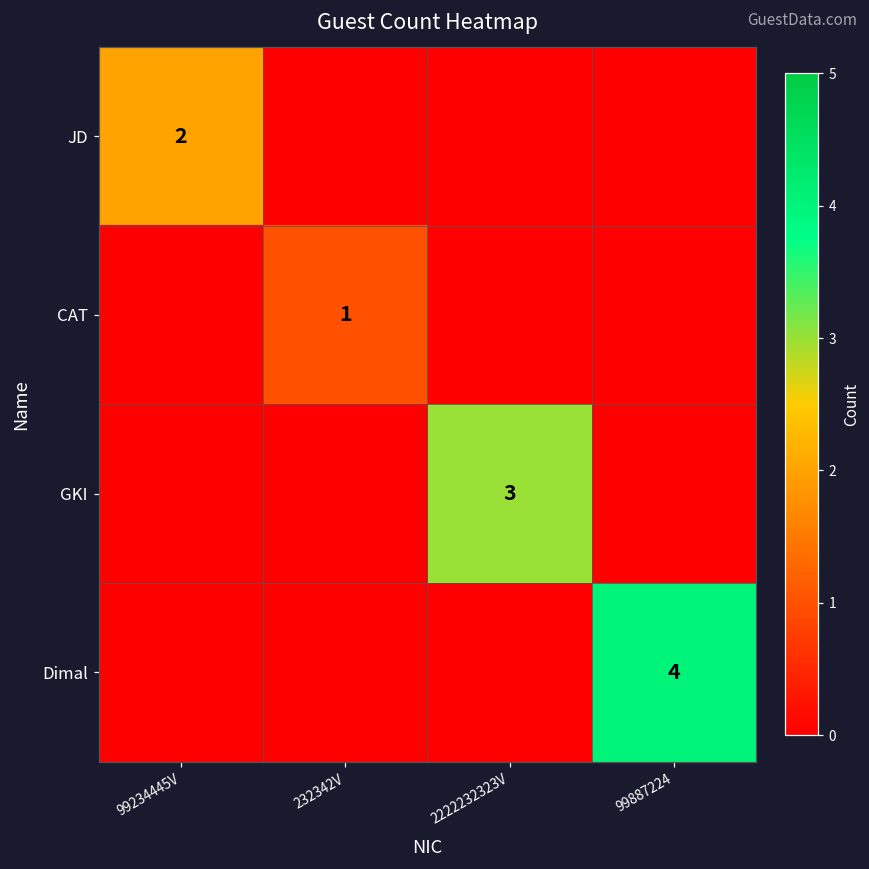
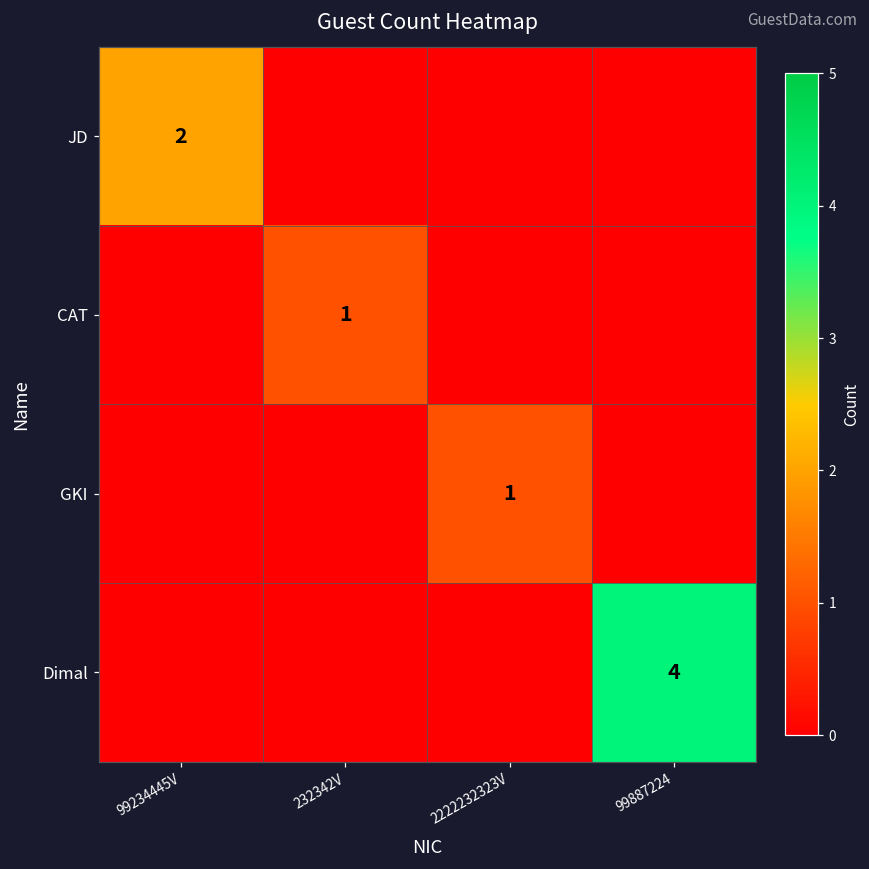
GKI, 2222232323V: 3 -> 1
